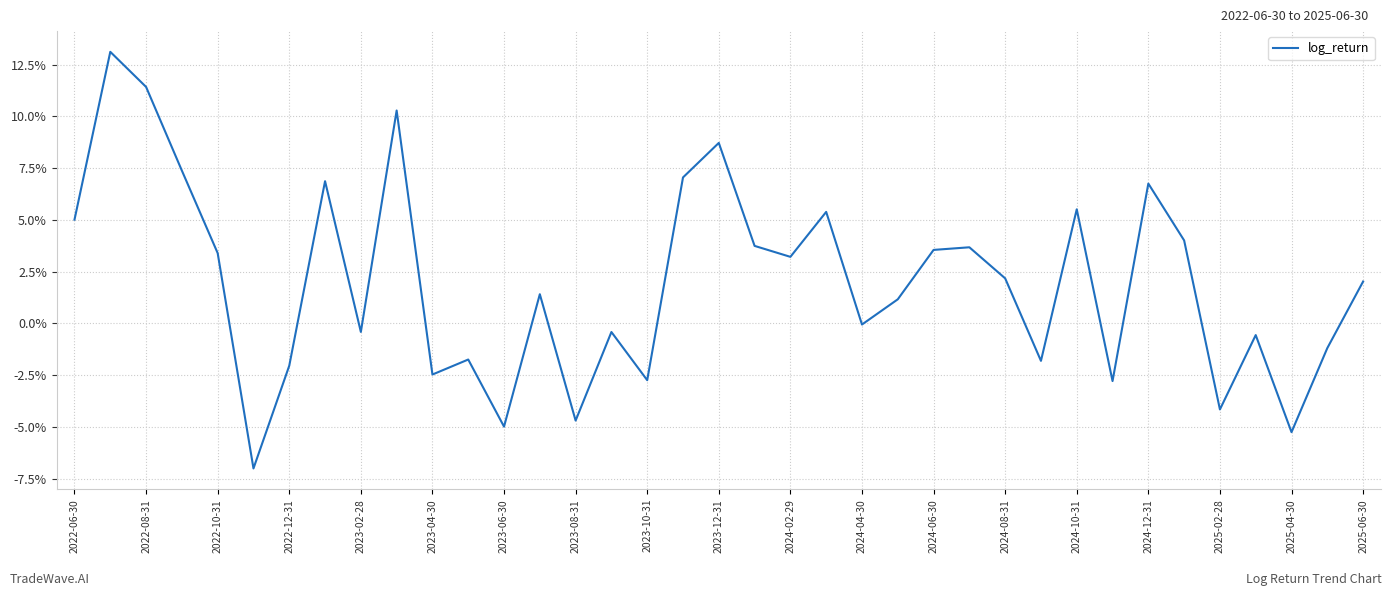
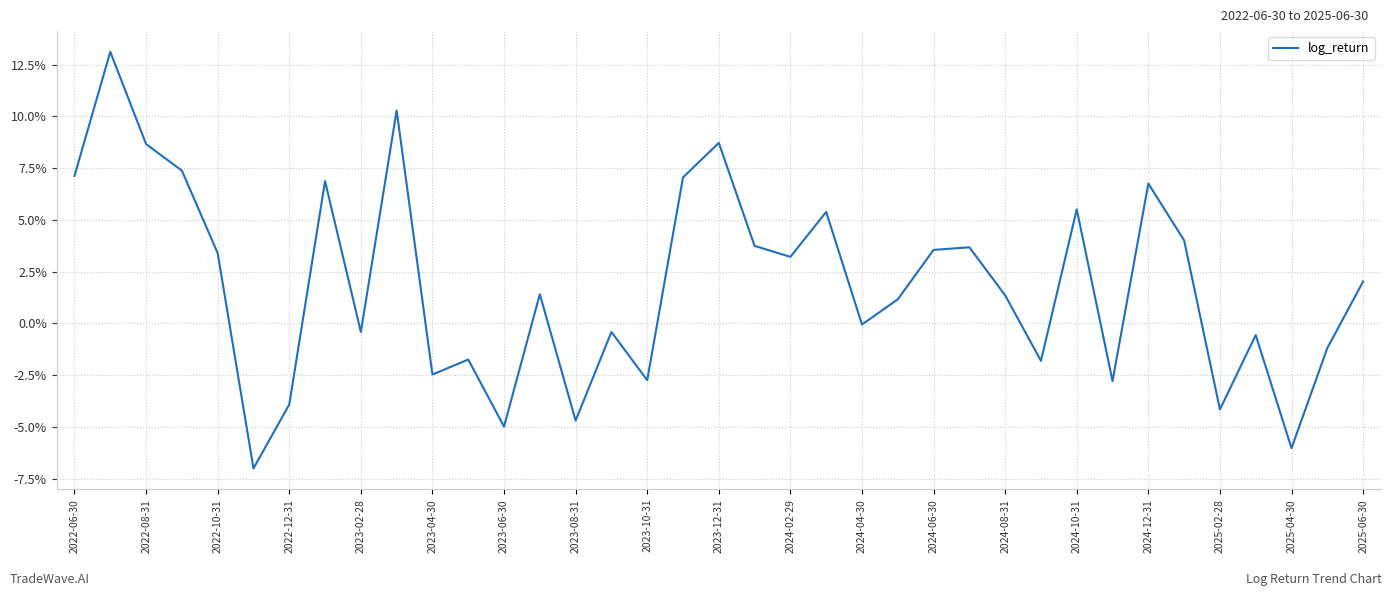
2022-06-30: 5.0% -> 7.1%
2022-08-31: 11.4% -> 8.7%
2022-12-31: -2.0% -> -3.9%
2024-08-31: 2.2% -> 1.4%
2025-04-30: -5.3% -> -6.0%
